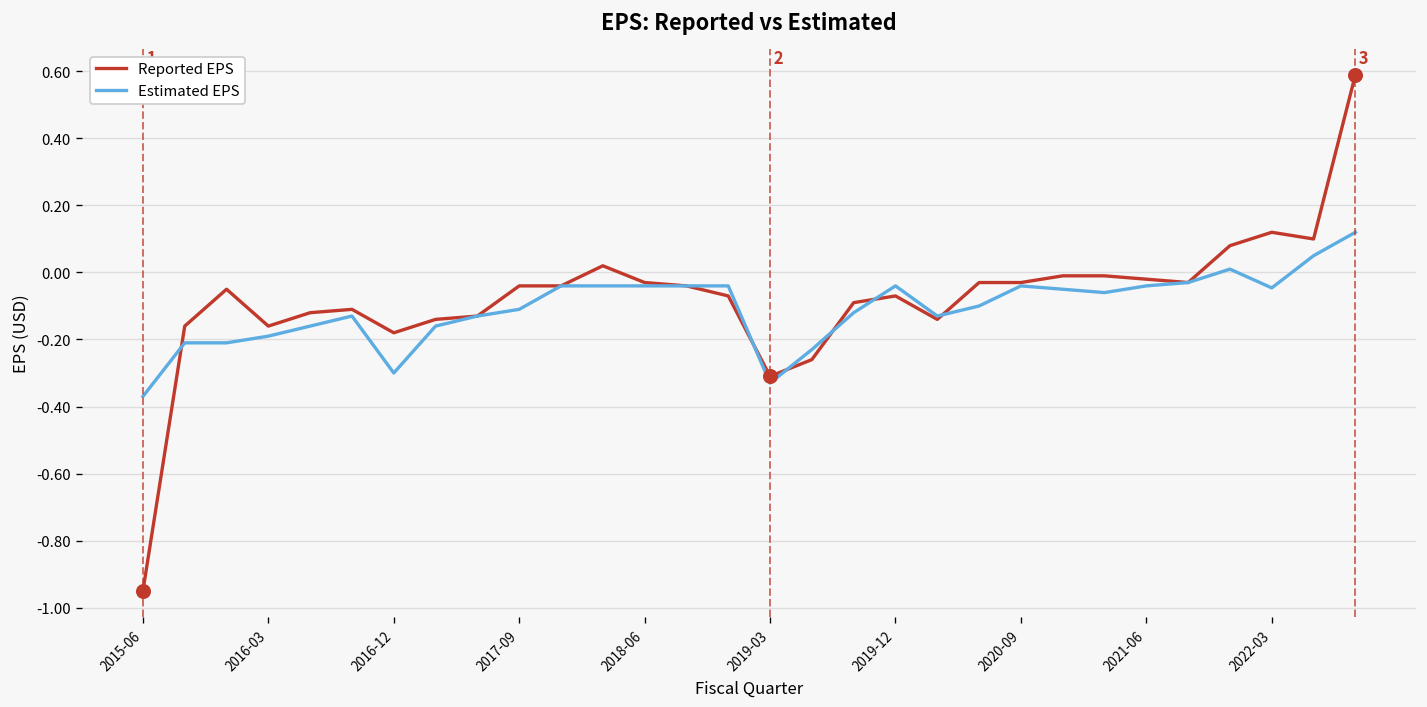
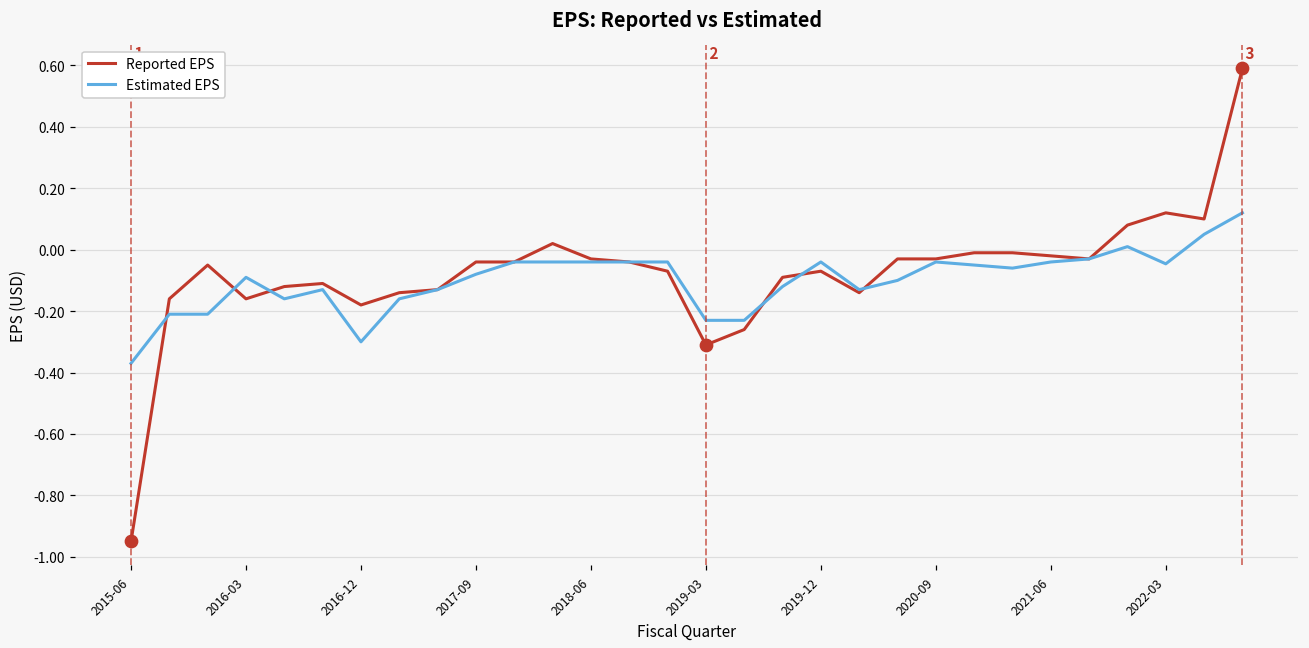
Estimated EPS, 2016-03: -0.19 -> -0.09
Estimated EPS, 2017-09: -0.11 -> -0.08
Estimated EPS, 2019-03: -0.33 -> -0.23
